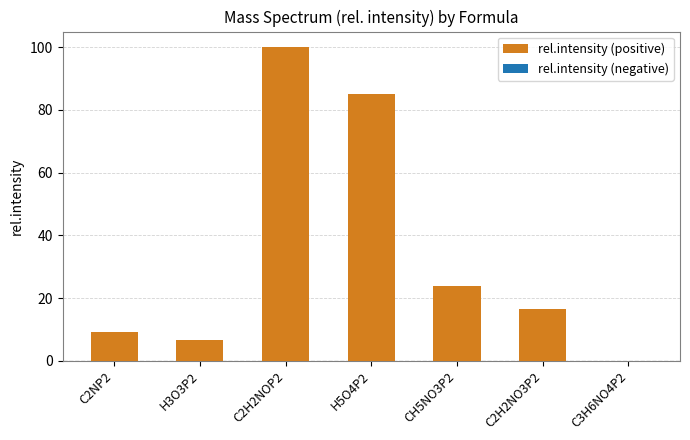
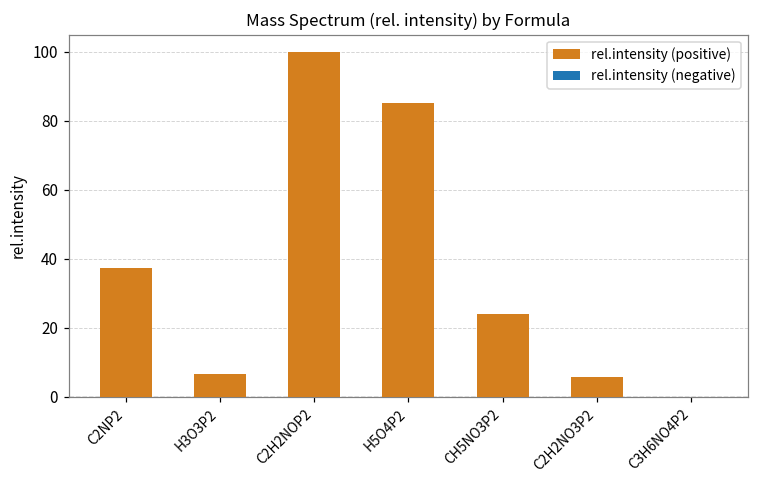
C2NP2: 9 -> 37
C2H2NO3P2: 17 -> 6
